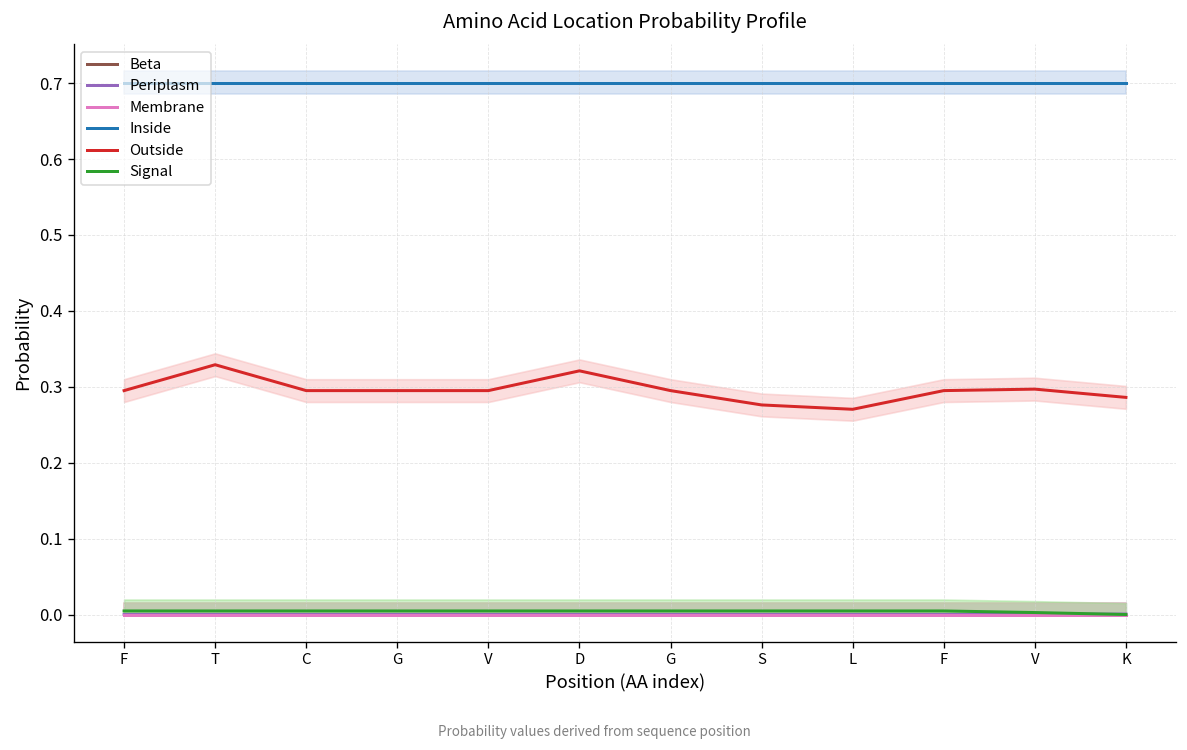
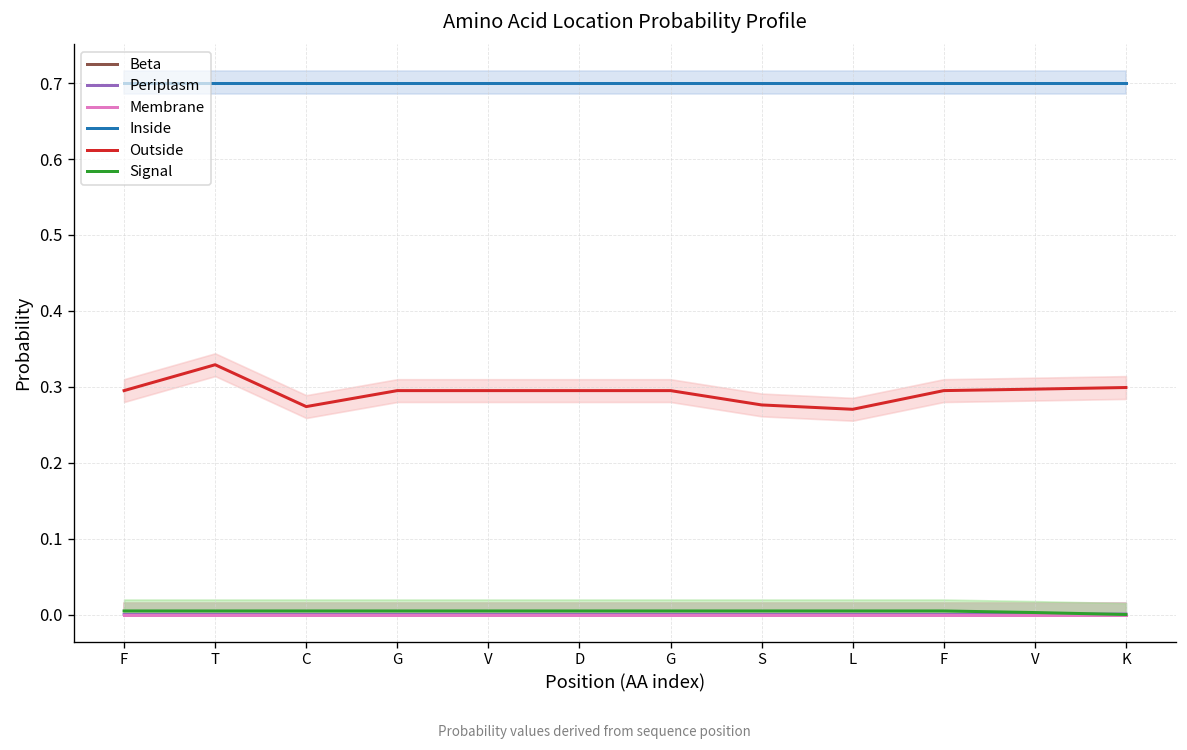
Outside, C: 0.29 -> 0.27
Outside, D: 0.32 -> 0.29
Outside, K: 0.29 -> 0.30
